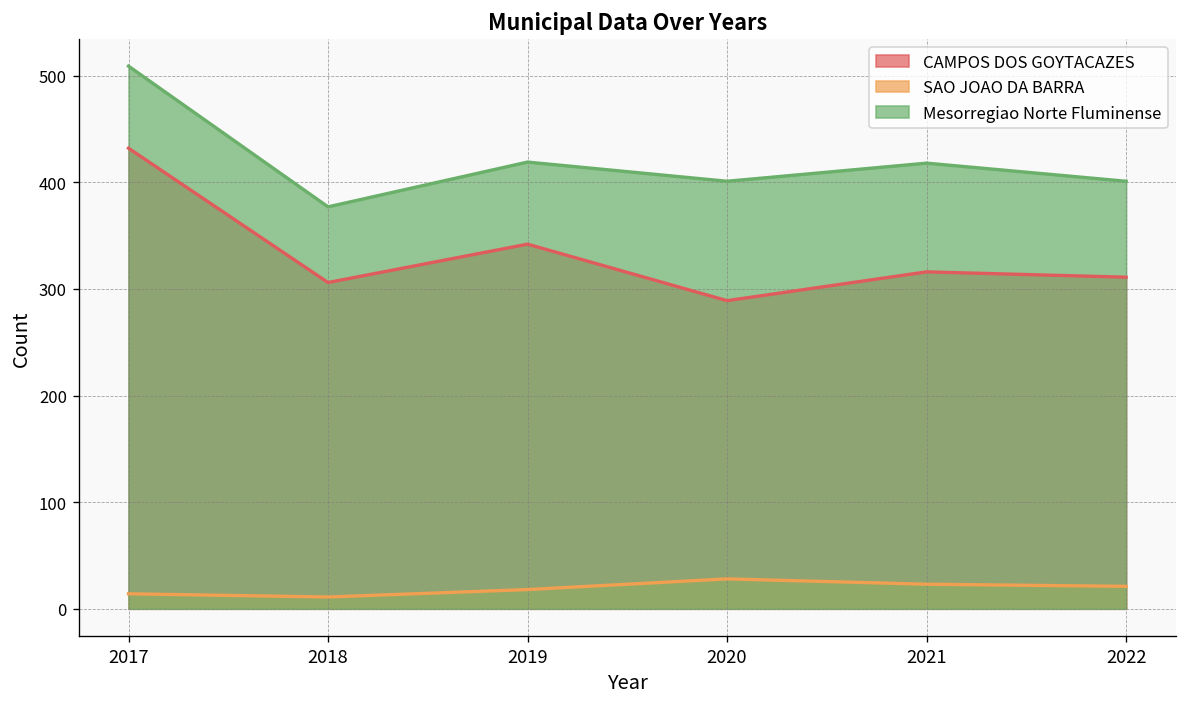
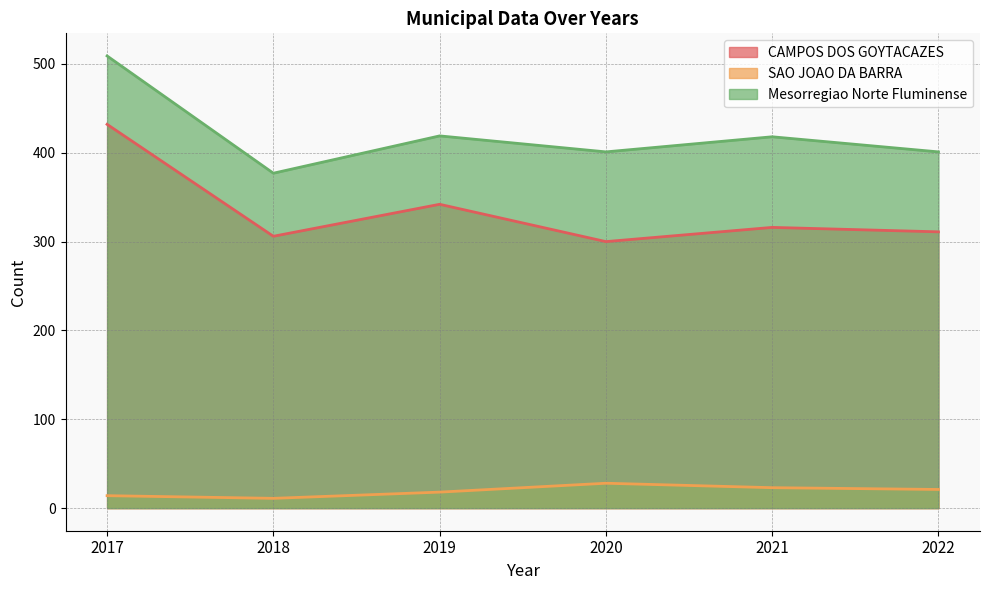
CAMPOS DOS GOYTACAZES, 2020: 290 -> 300
